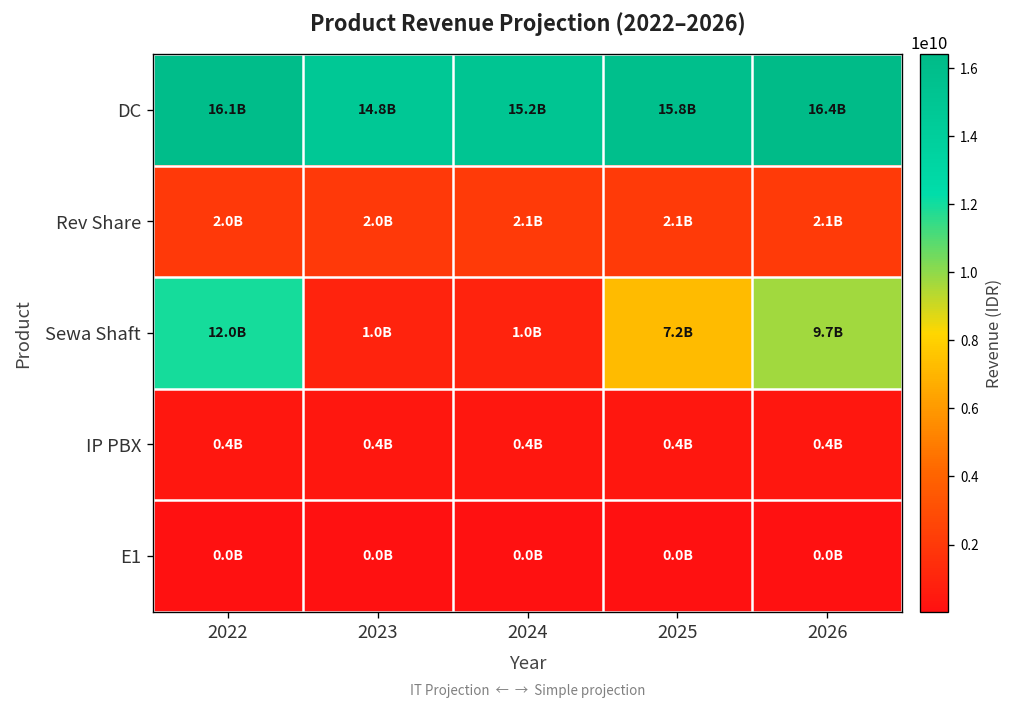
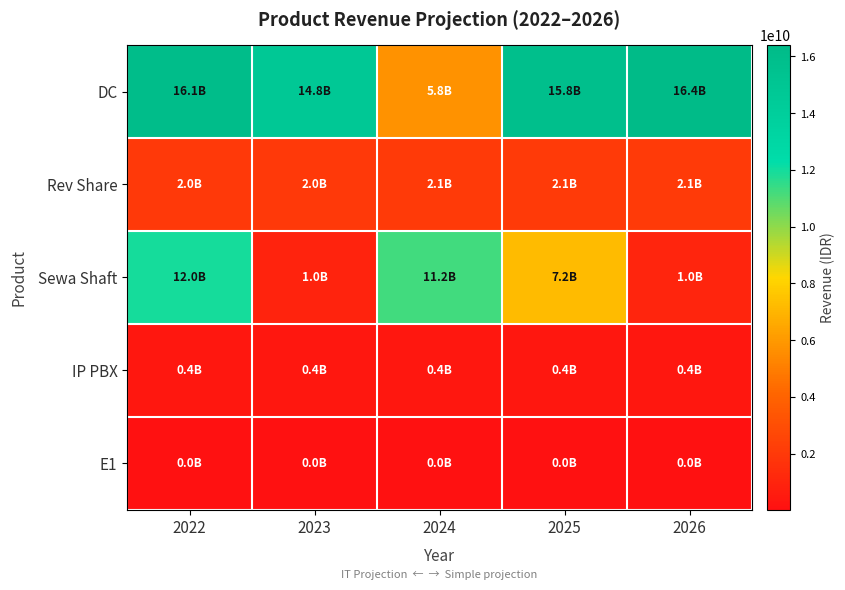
DC, 2024: 15.2B -> 5.8B
Sewa Shaft, 2024: 1.0B -> 11.2B
Sewa Shaft, 2026: 9.7B -> 1.0B
